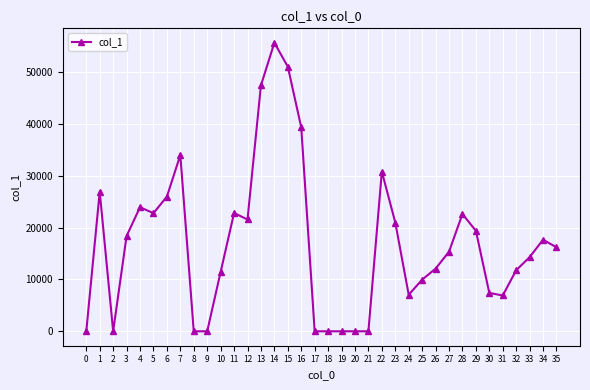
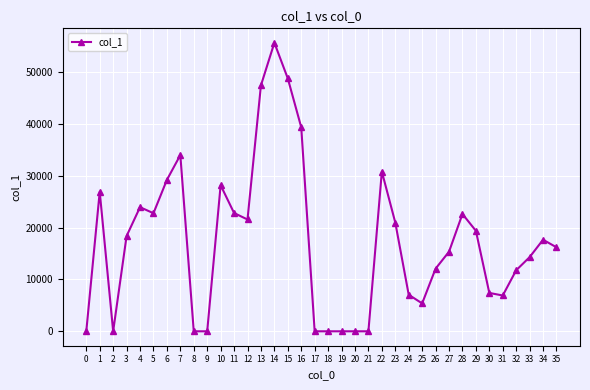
6: 26000 -> 29000
10: 11000 -> 28000
15: 51000 -> 49000
25: 10000 -> 5000
